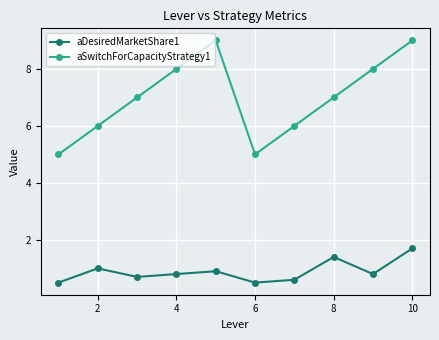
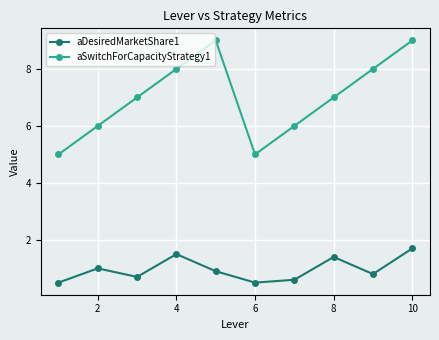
aDesiredMarketShare1, 4: 0.8 -> 1.5
